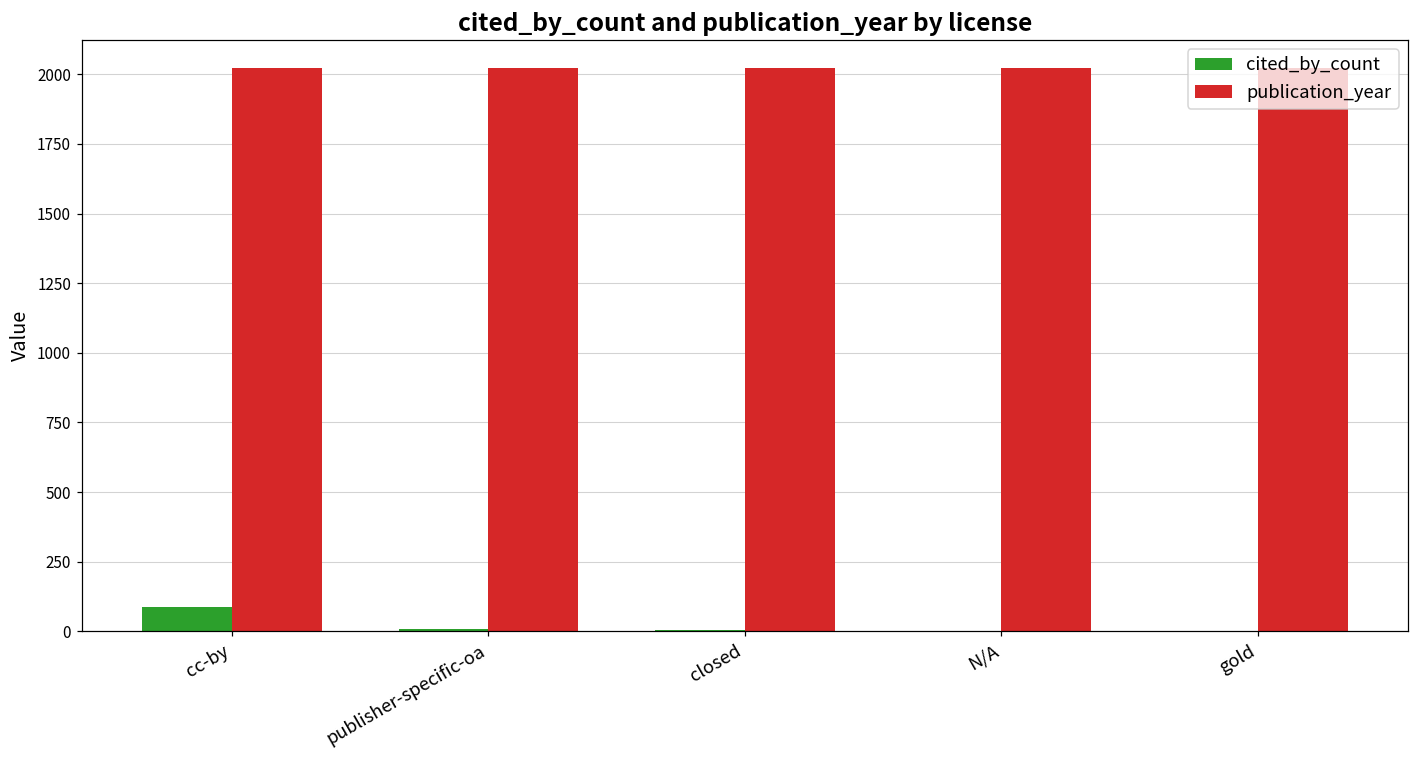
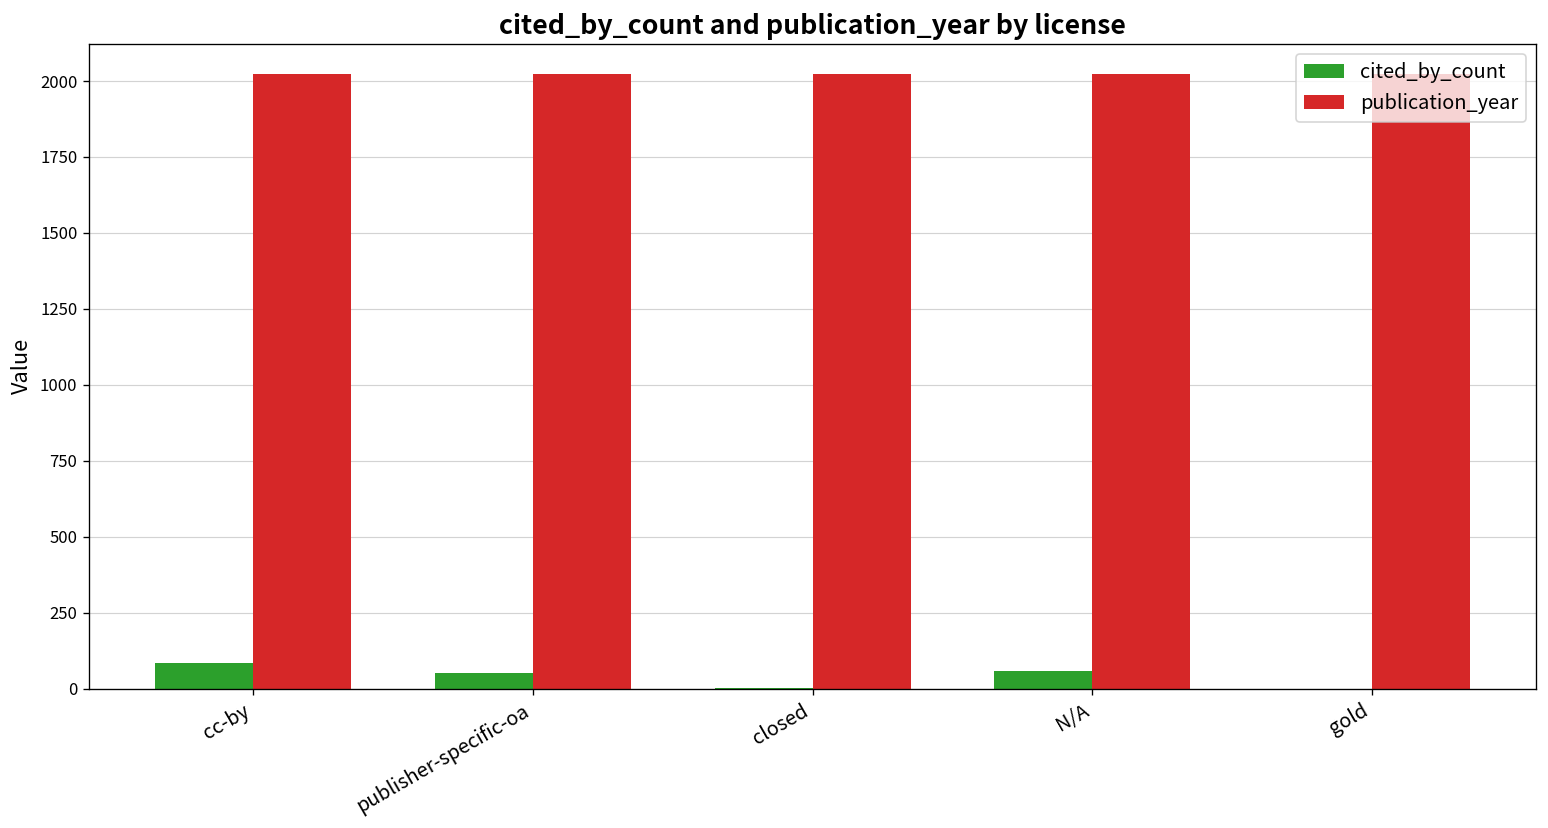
cited_by_count, publisher-specific-oa: 10 -> 50
cited_by_count, N/A: 0 -> 60
